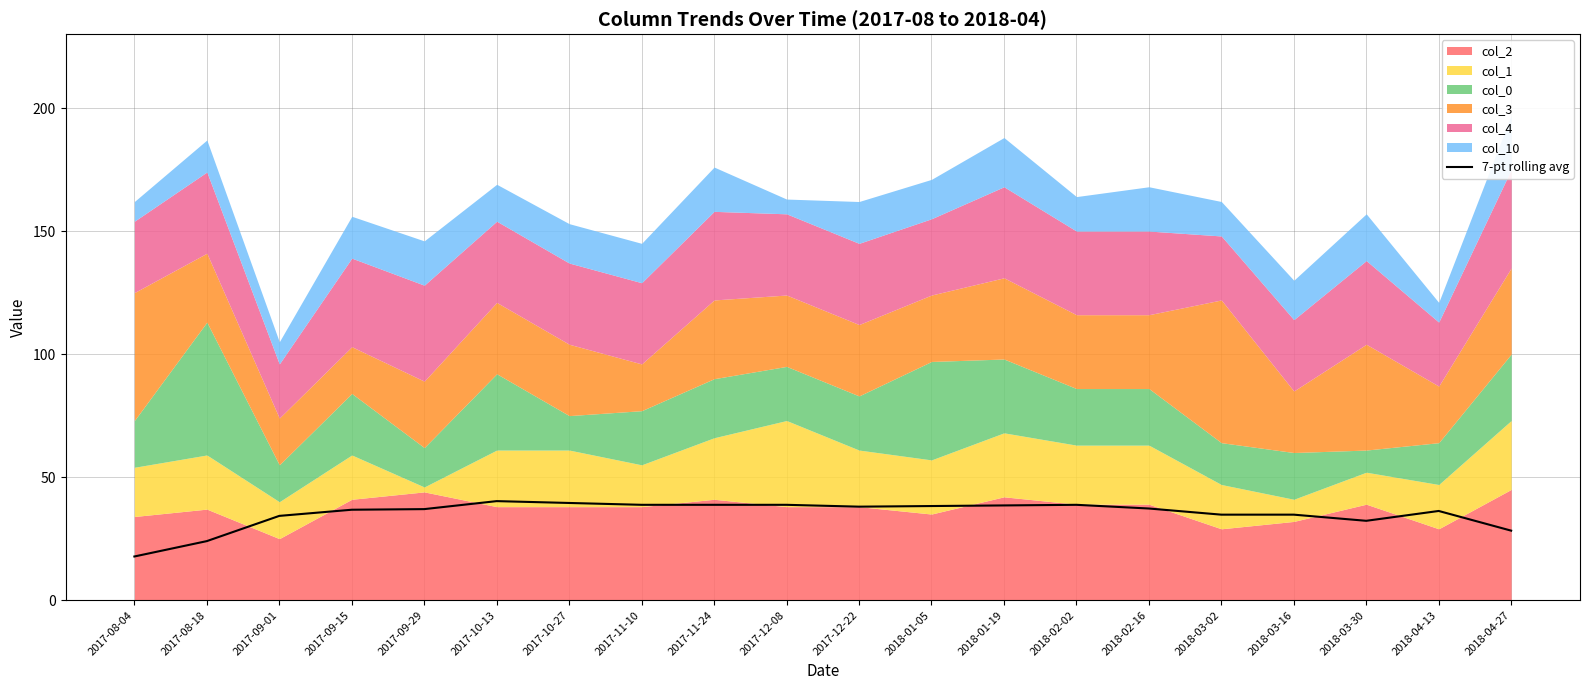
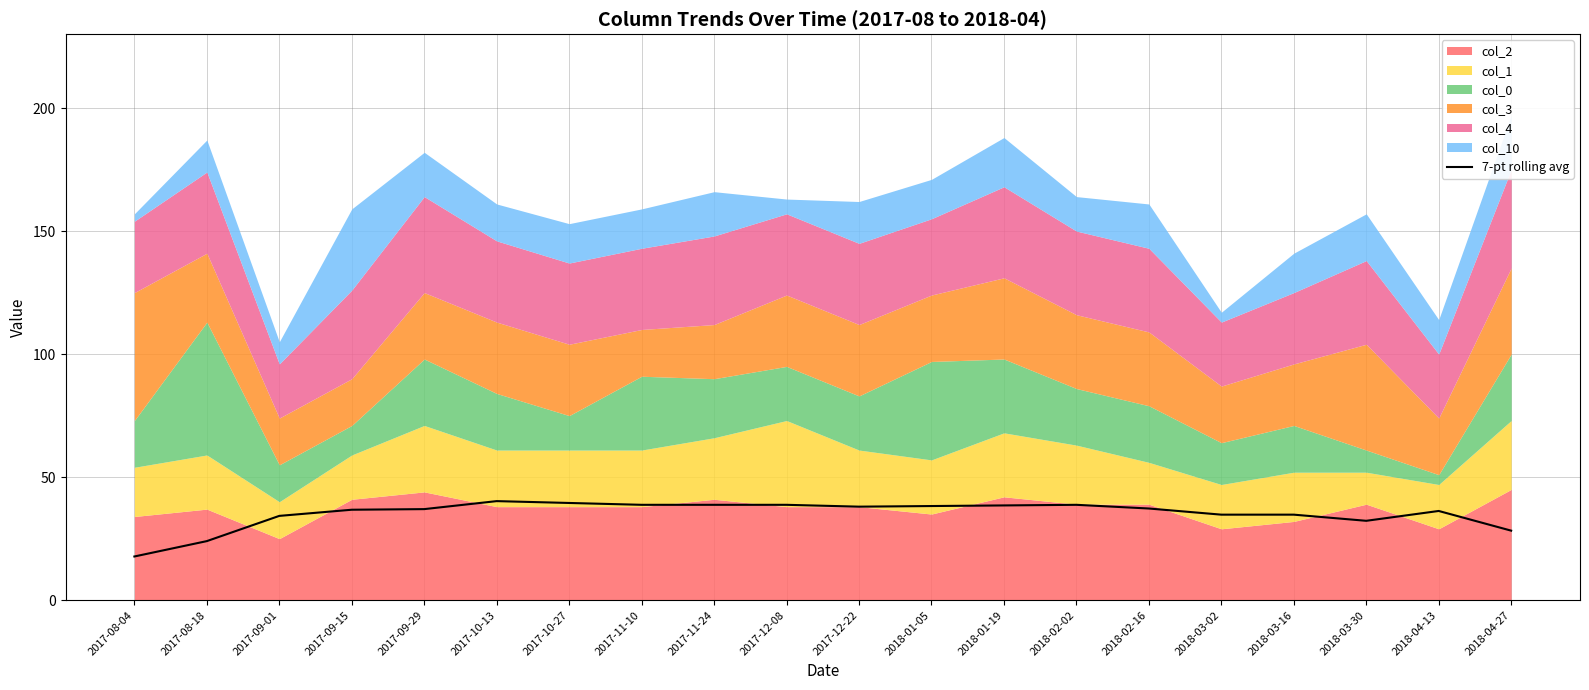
col_10, 2017-08-04: 8 -> 3
col_0, 2017-09-15: 25 -> 12
col_10, 2017-09-15: 17 -> 33
col_1, 2017-09-29: 2 -> 27
col_0, 2017-09-29: 16 -> 27
col_0, 2017-10-13: 31 -> 23
col_1, 2017-11-10: 17 -> 23
col_0, 2017-11-10: 22 -> 30
col_3, 2017-11-24: 32 -> 22
col_1, 2018-02-16: 24 -> 17
col_3, 2018-03-02: 58 -> 23
col_10, 2018-03-02: 14 -> 4
col_1, 2018-03-16: 9 -> 20
col_0, 2018-04-13: 17 -> 4
col_10, 2018-04-13: 8 -> 14
